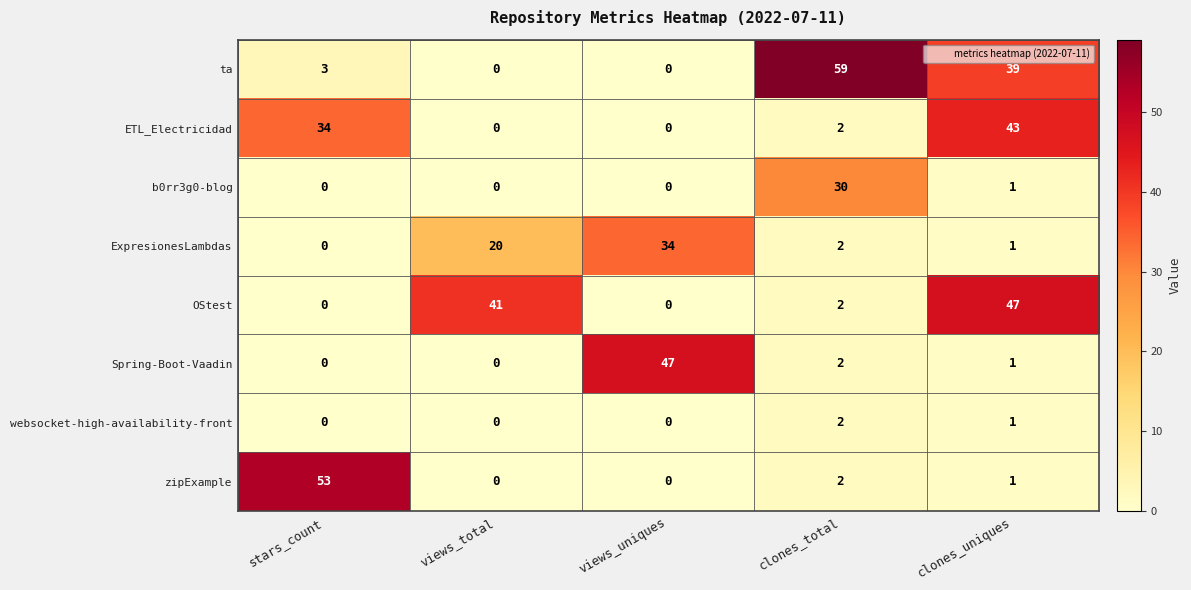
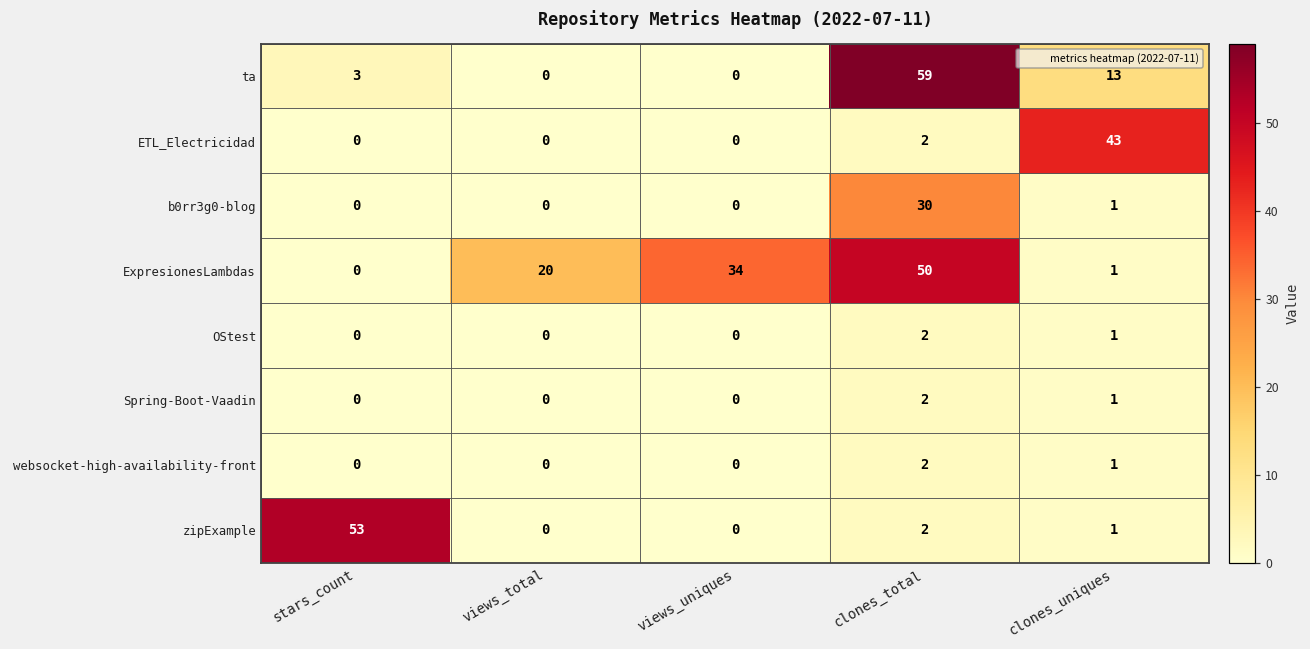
ta, clones_uniques: 39 -> 13
ETL_Electricidad, stars_count: 34 -> 0
ExpresionesLambdas, clones_total: 2 -> 50
OStest, views_total: 41 -> 0
OStest, clones_uniques: 47 -> 1
Spring-Boot-Vaadin, views_uniques: 47 -> 0
